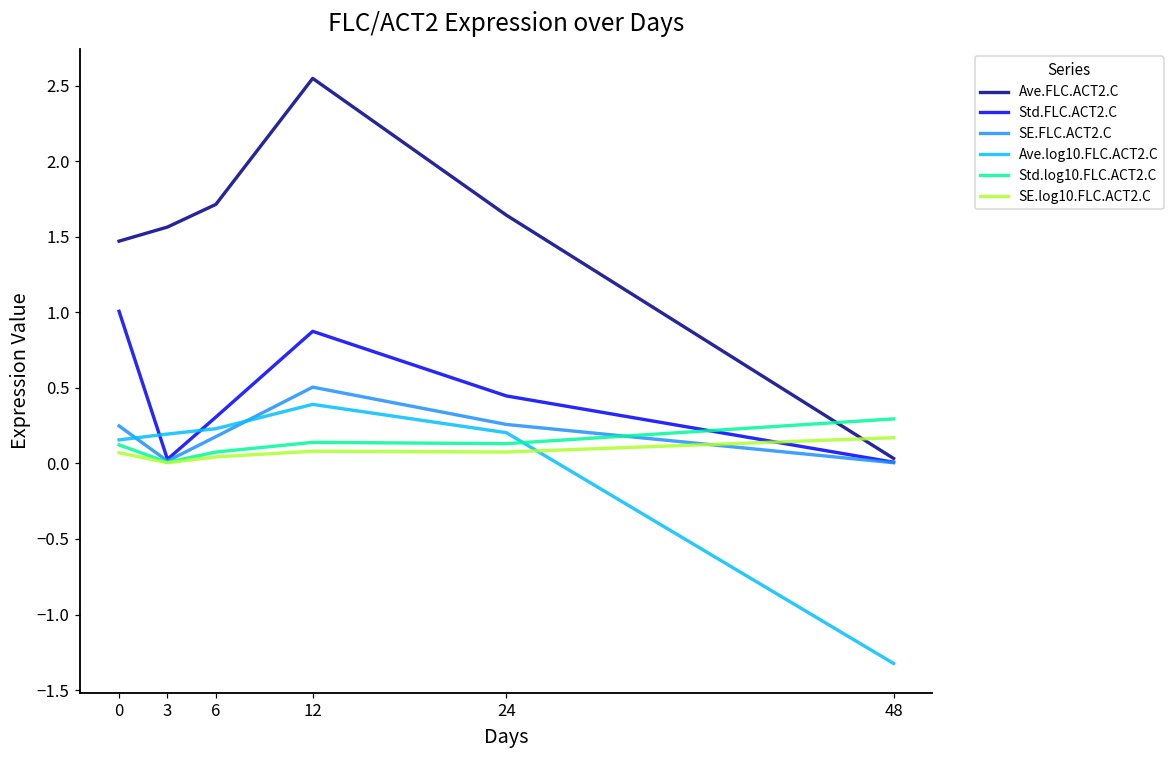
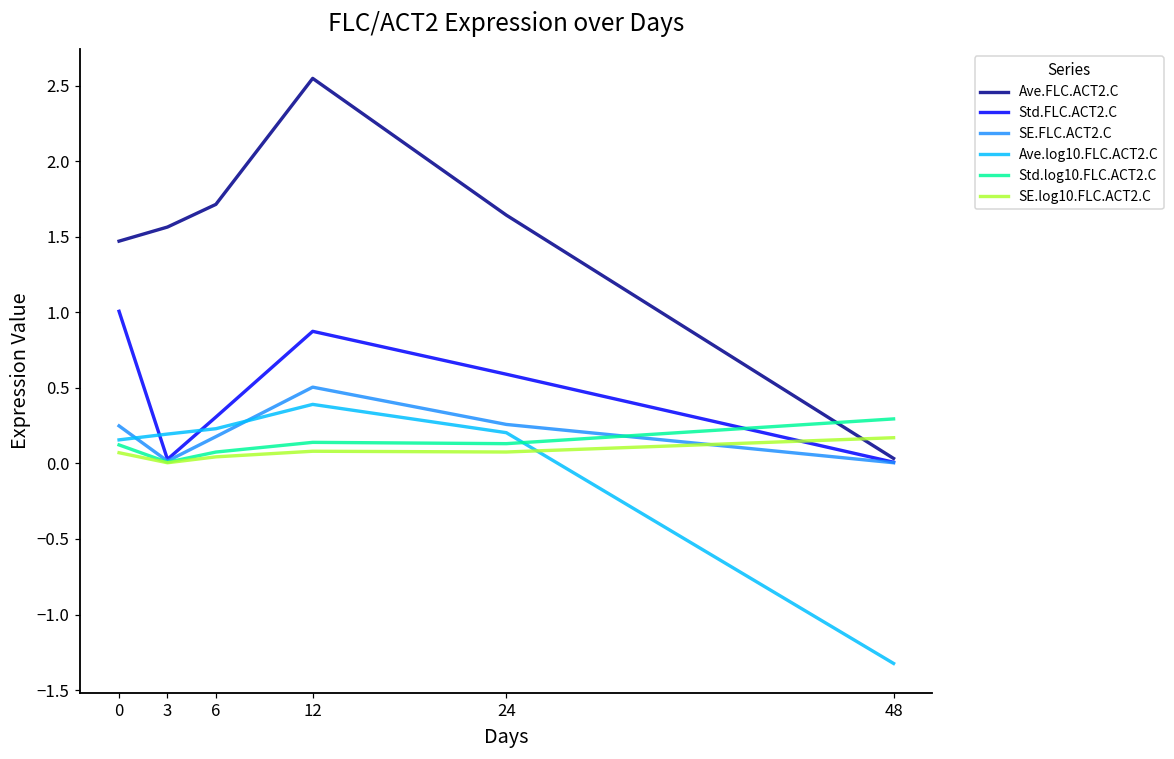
Std.FLC.ACT2.C, 24: 0.45 -> 0.59
